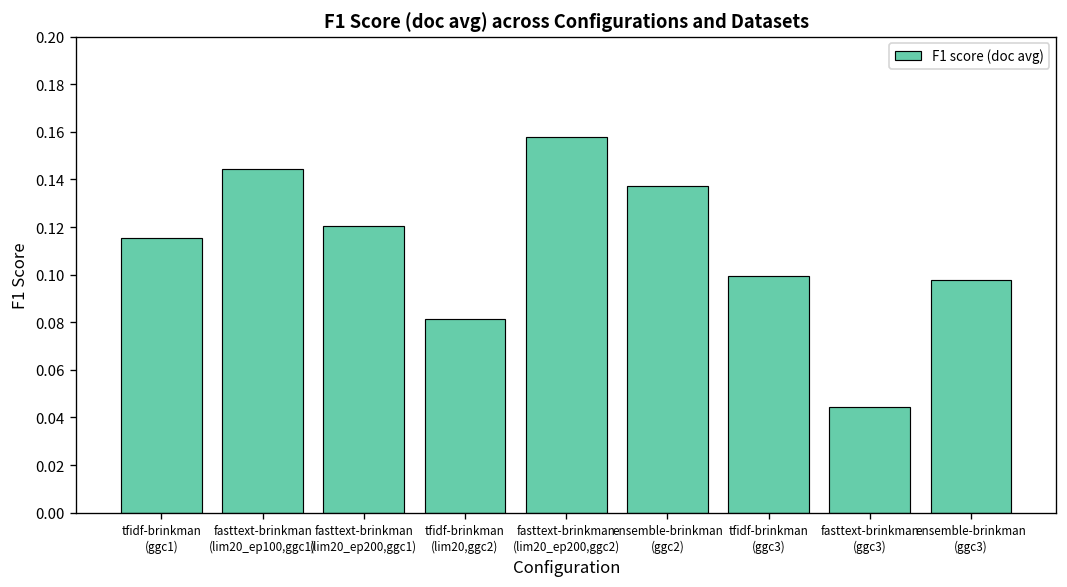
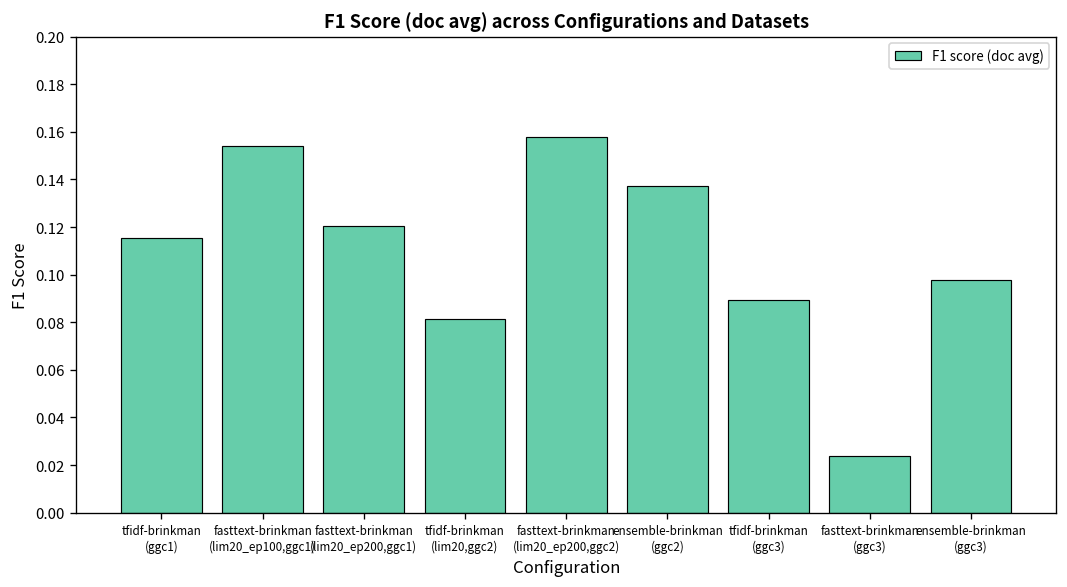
fasttext-brinkman (lim20_ep100,ggc1): 0.145 -> 0.154
tfidf-brinkman (ggc3): 0.100 -> 0.089
fasttext-brinkman (ggc3): 0.044 -> 0.024
